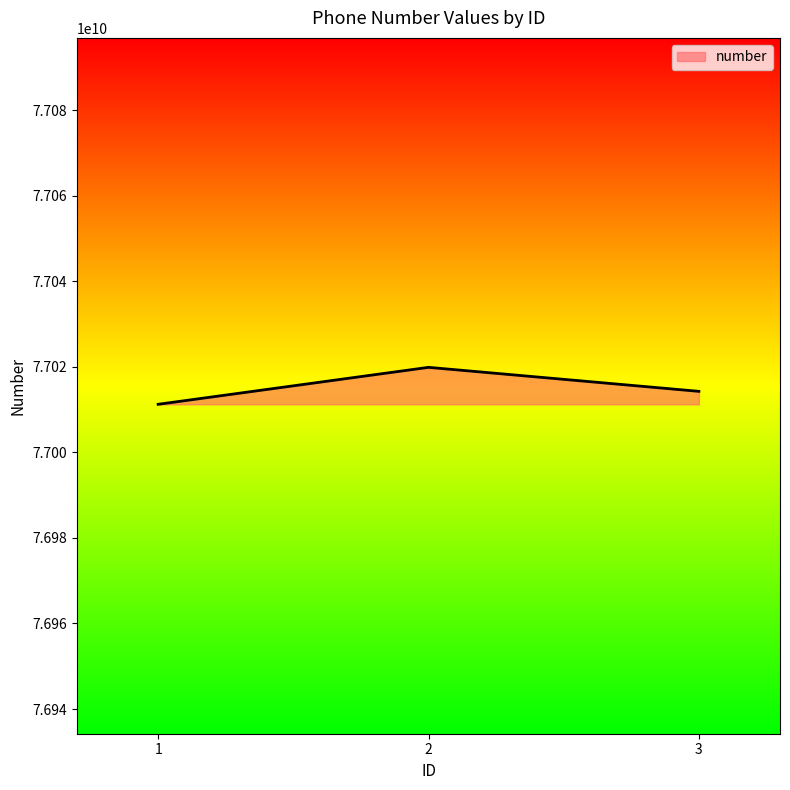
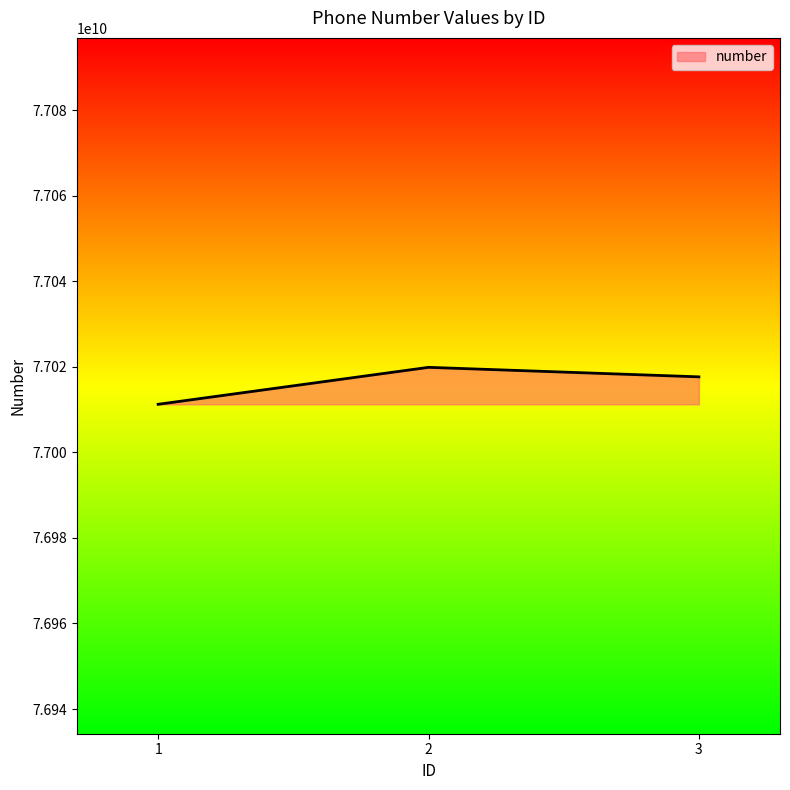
3: 77014000000 -> 77018000000
